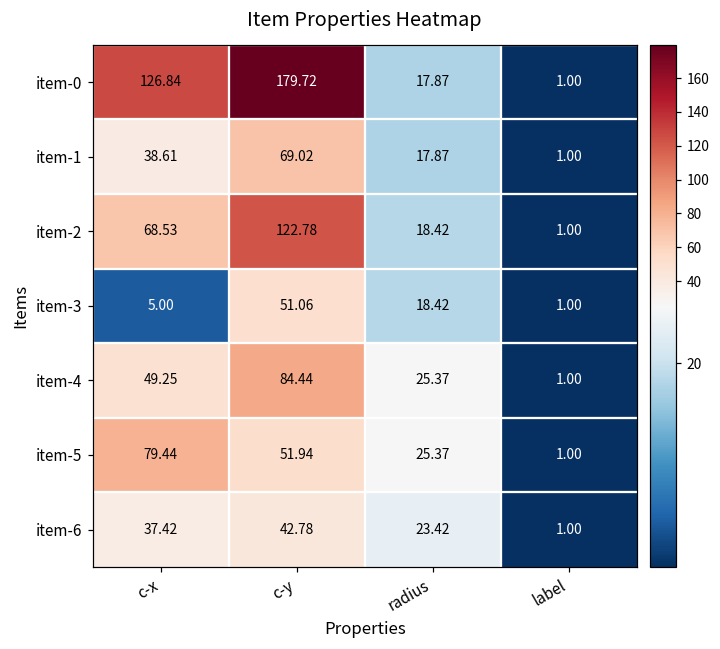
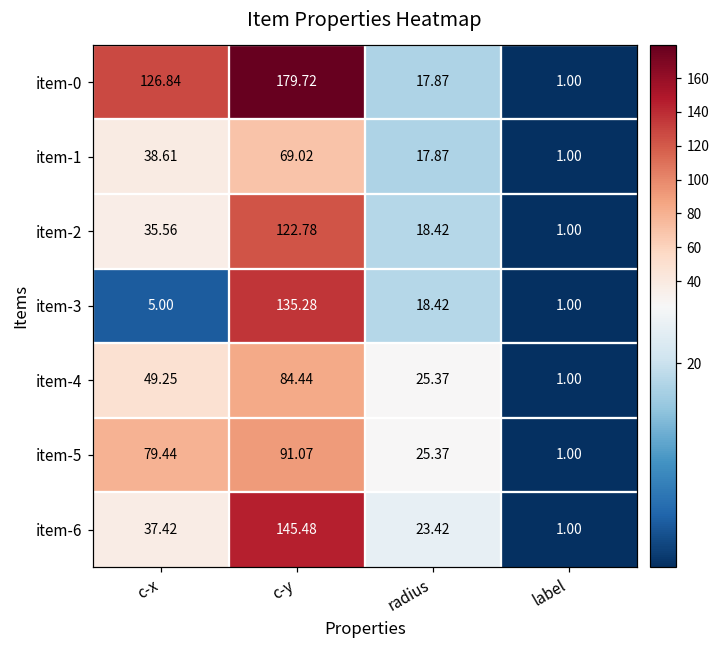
item-2, c-x: 68.53 -> 35.56
item-3, c-y: 51.06 -> 135.28
item-5, c-y: 51.94 -> 91.07
item-6, c-y: 42.78 -> 145.48
